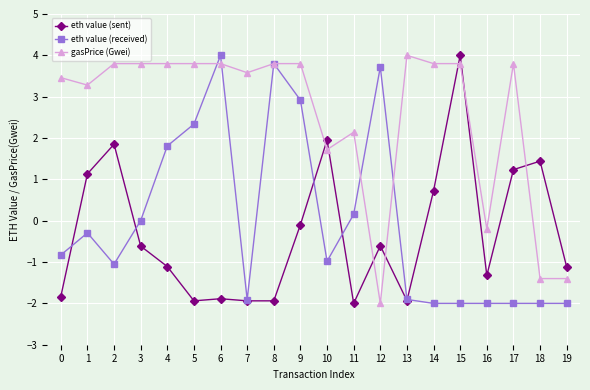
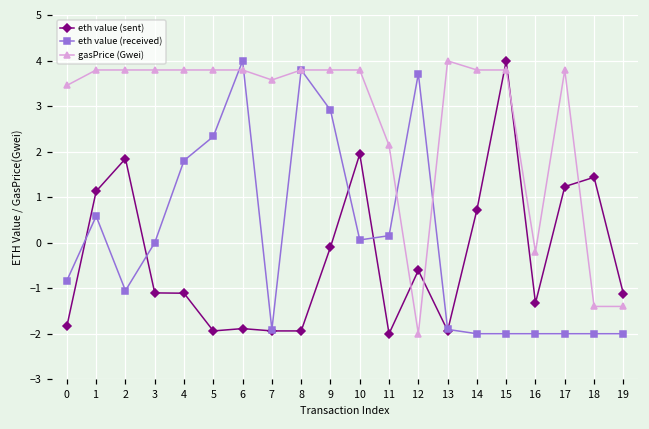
eth value (received), 1: -0.3 -> 0.6
gasPrice (Gwei), 1: 3.3 -> 3.8
eth value (sent), 3: -0.6 -> -1.1
eth value (received), 10: -1.0 -> 0.1
gasPrice (Gwei), 10: 1.7 -> 3.8
